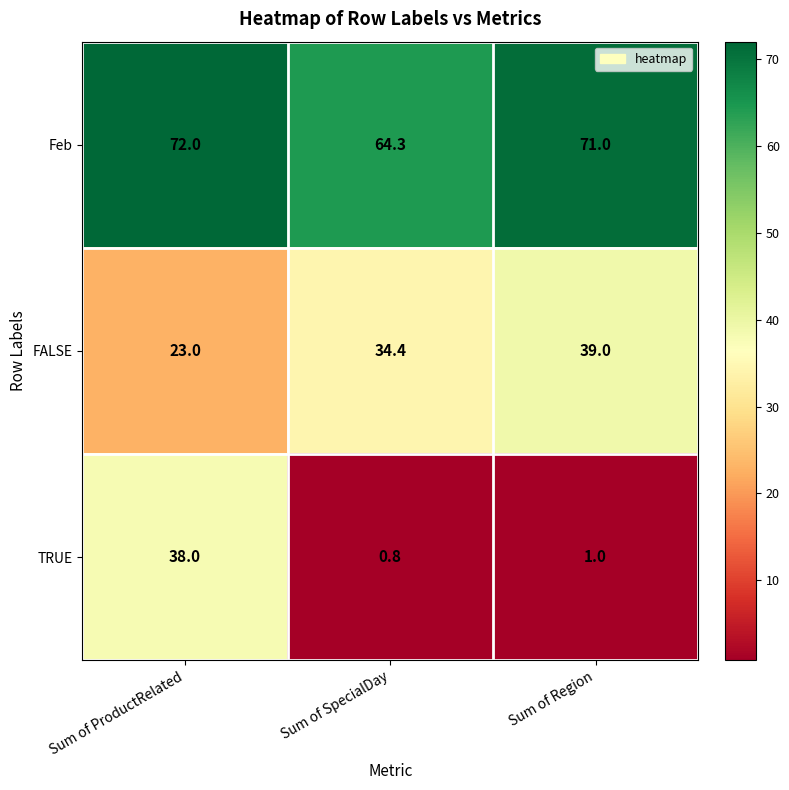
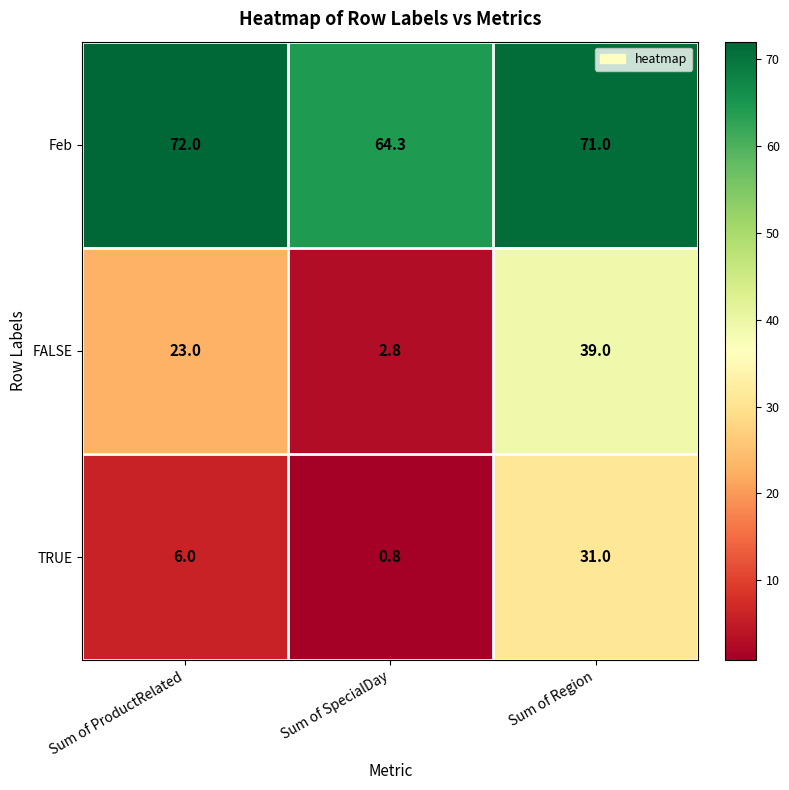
FALSE, Sum of SpecialDay: 34.4 -> 2.8
TRUE, Sum of ProductRelated: 38.0 -> 6.0
TRUE, Sum of Region: 1.0 -> 31.0
